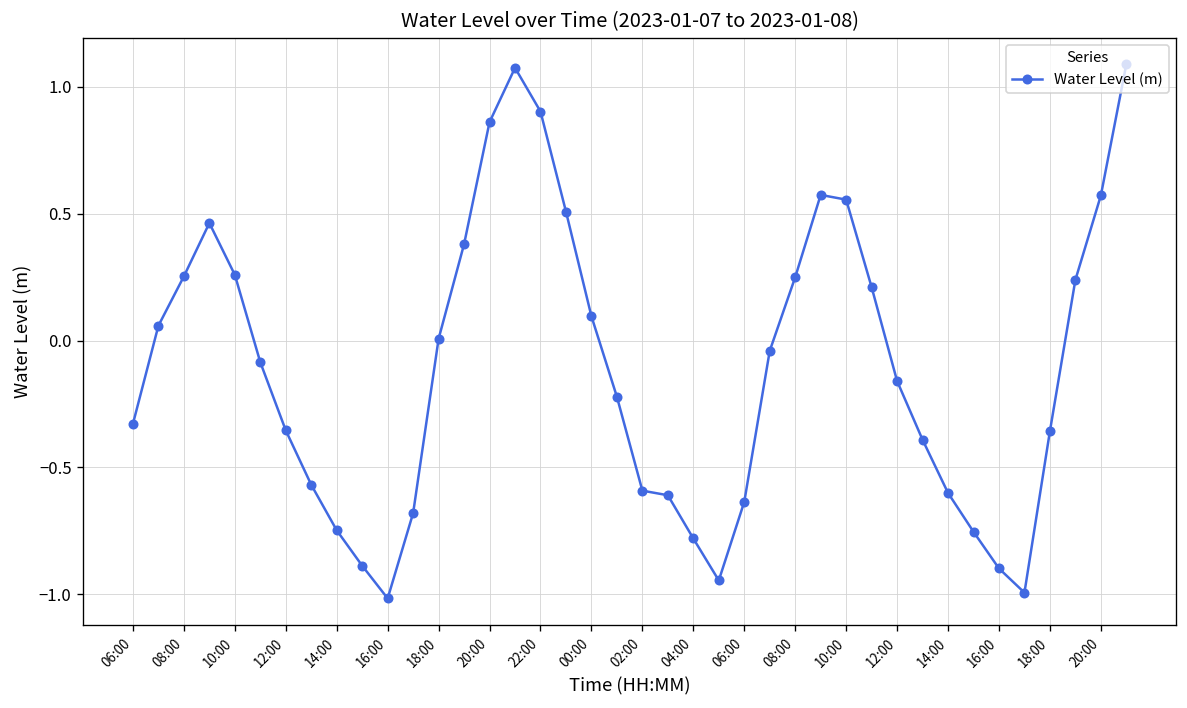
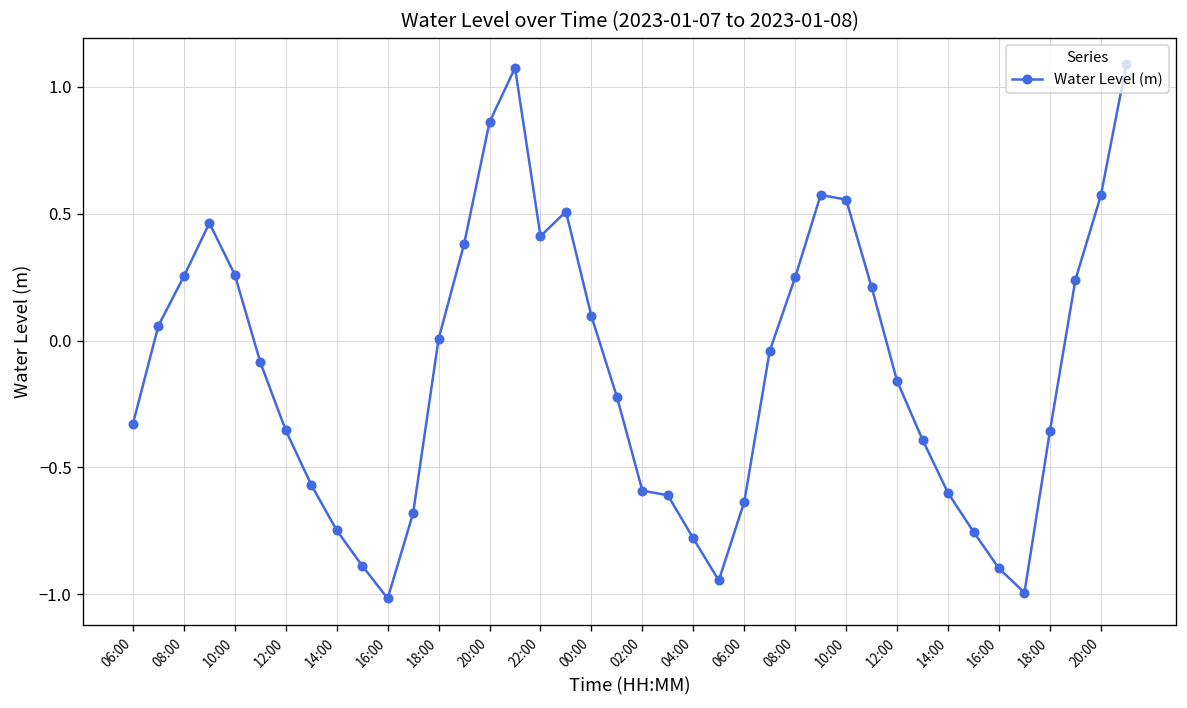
22:00: 0.90 -> 0.41
